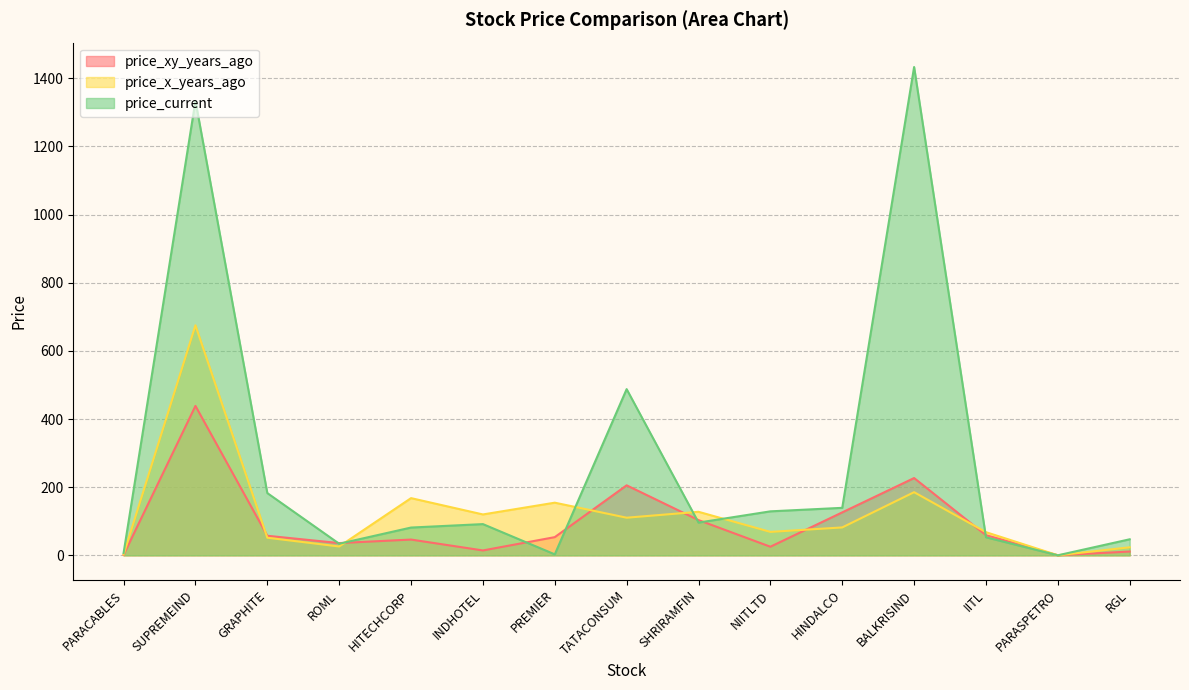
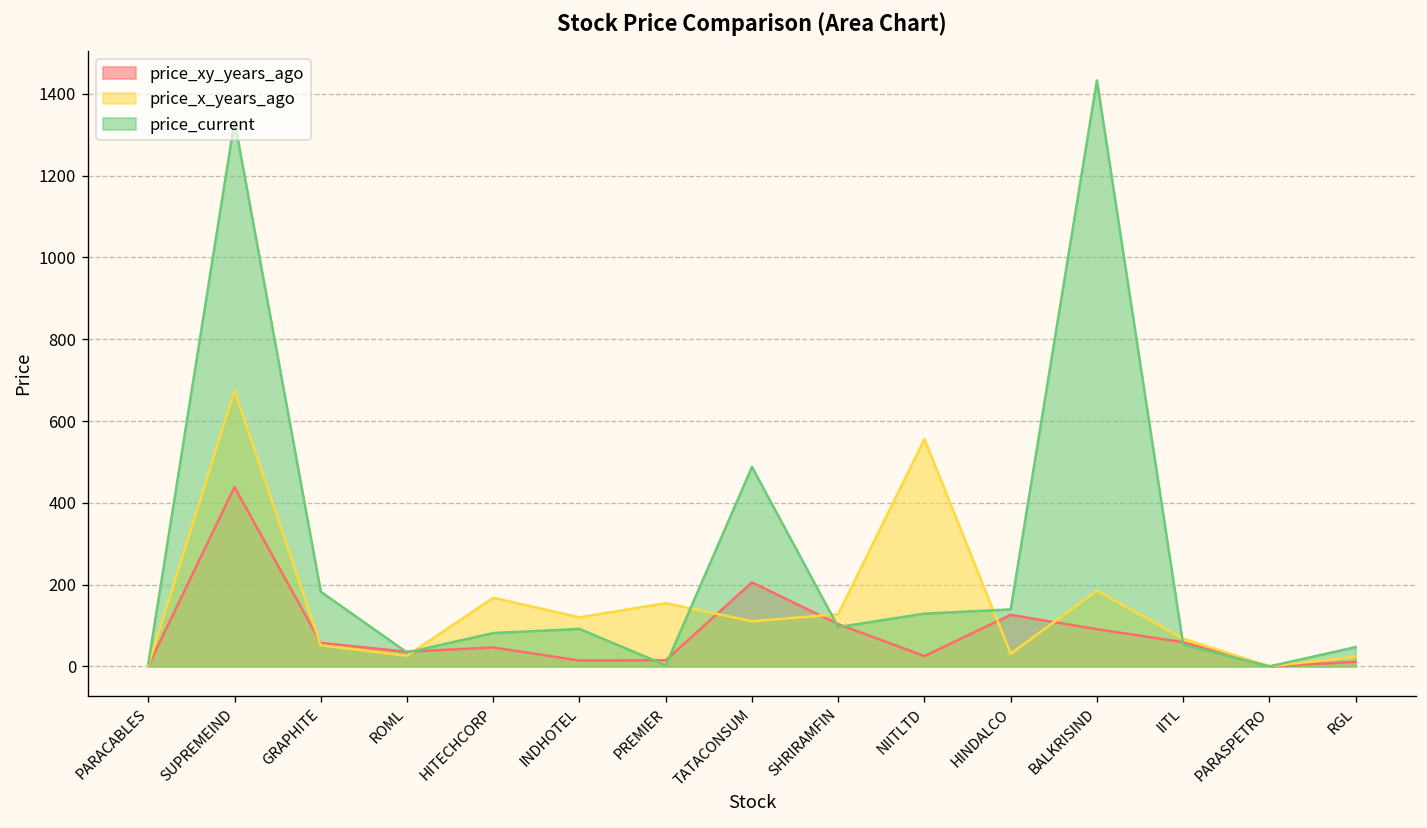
price_xy_years_ago, PREMIER: 50 -> 10
price_x_years_ago, NIITLTD: 70 -> 560
price_x_years_ago, HINDALCO: 80 -> 30
price_xy_years_ago, BALKRISIND: 230 -> 90
